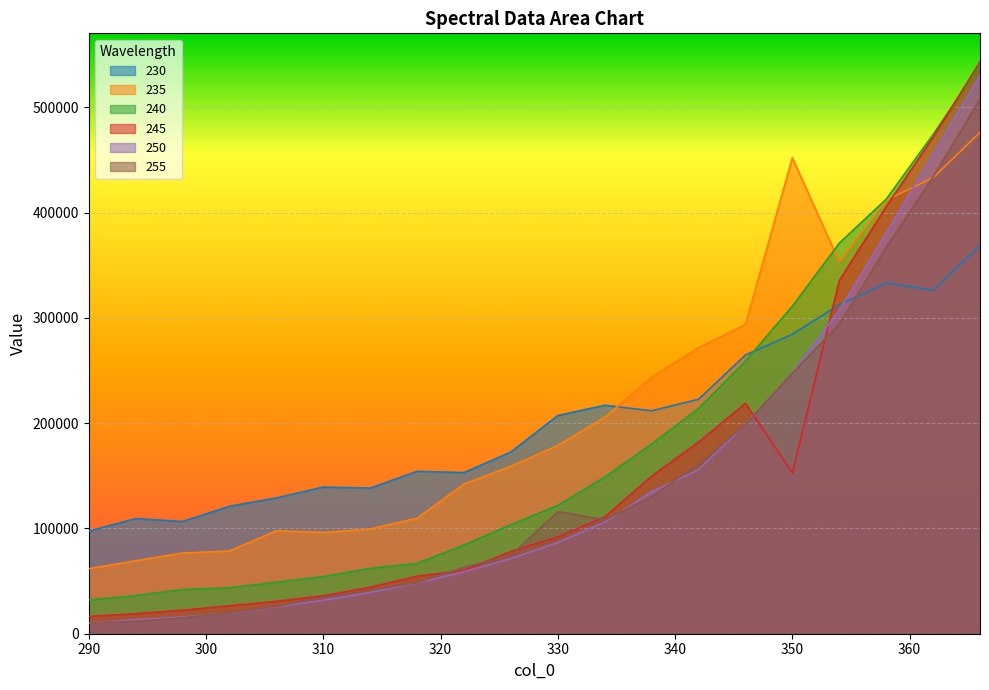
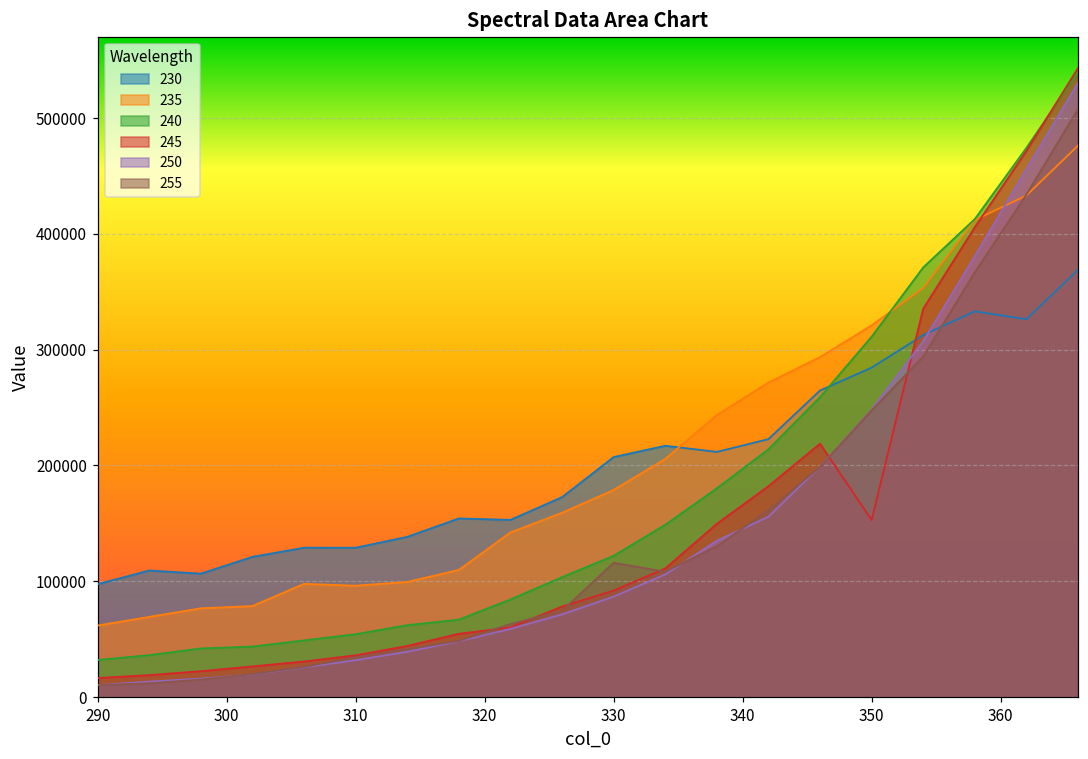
230, 310: 139000 -> 129000
235, 350: 452000 -> 321000
